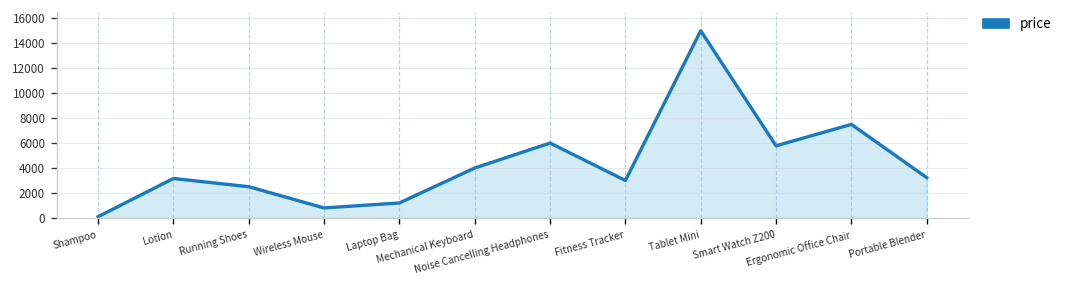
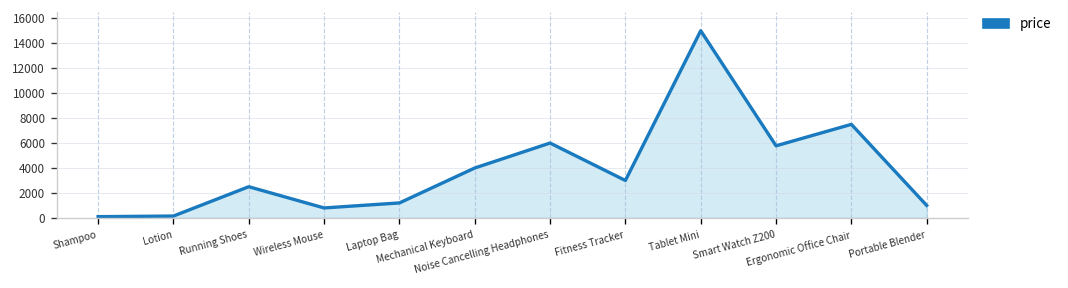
Lotion: 3200 -> 200
Portable Blender: 3200 -> 1000
